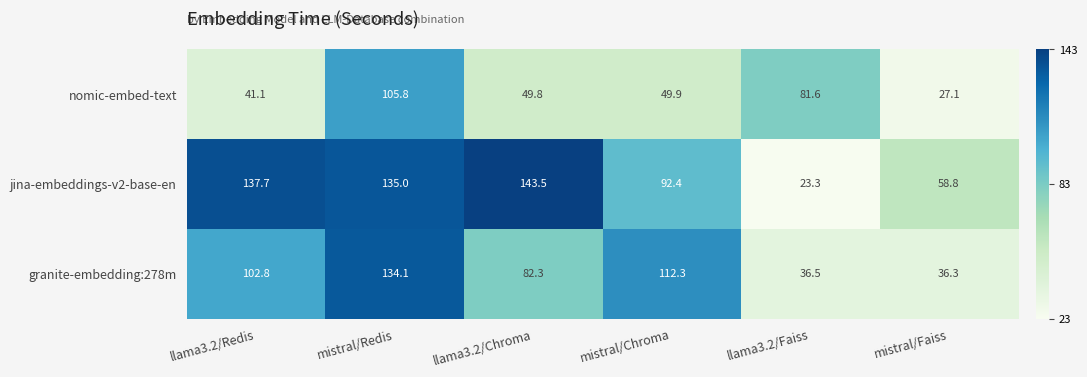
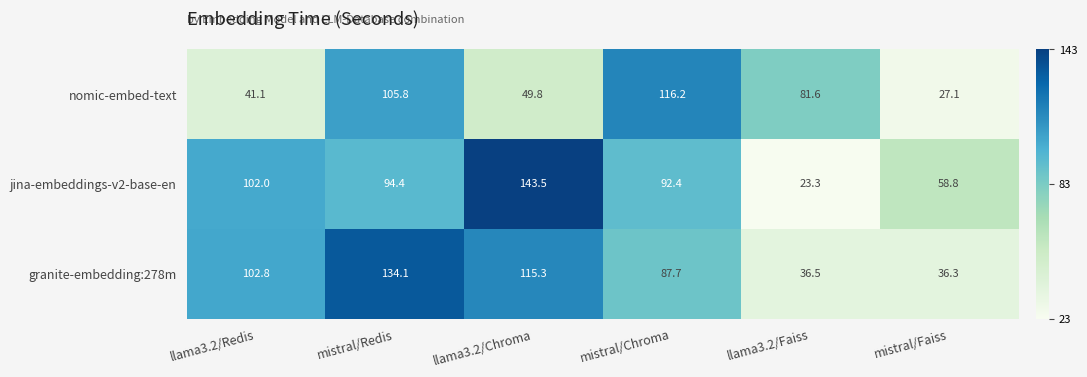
nomic-embed-text, mistral/Chroma: 49.9 -> 116.2
jina-embeddings-v2-base-en, llama3.2/Redis: 137.7 -> 102.0
jina-embeddings-v2-base-en, mistral/Redis: 135.0 -> 94.4
granite-embedding:278m, llama3.2/Chroma: 82.3 -> 115.3
granite-embedding:278m, mistral/Chroma: 112.3 -> 87.7
